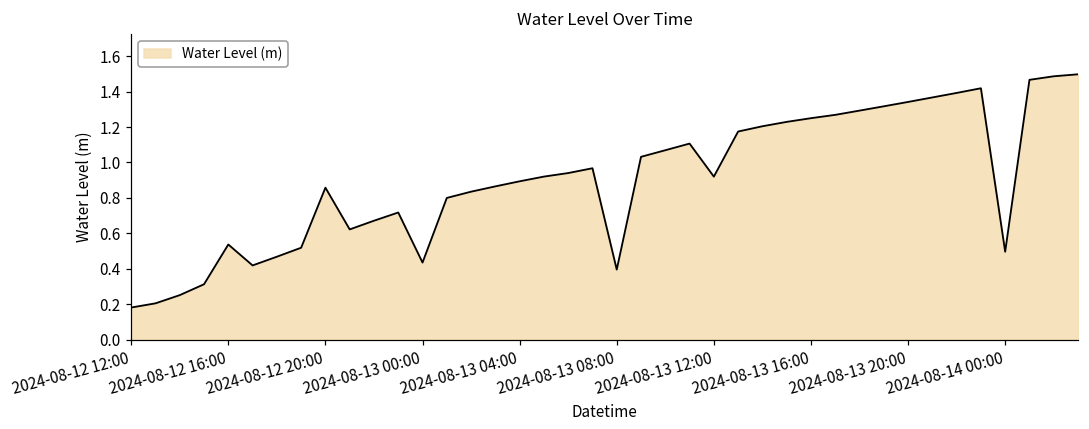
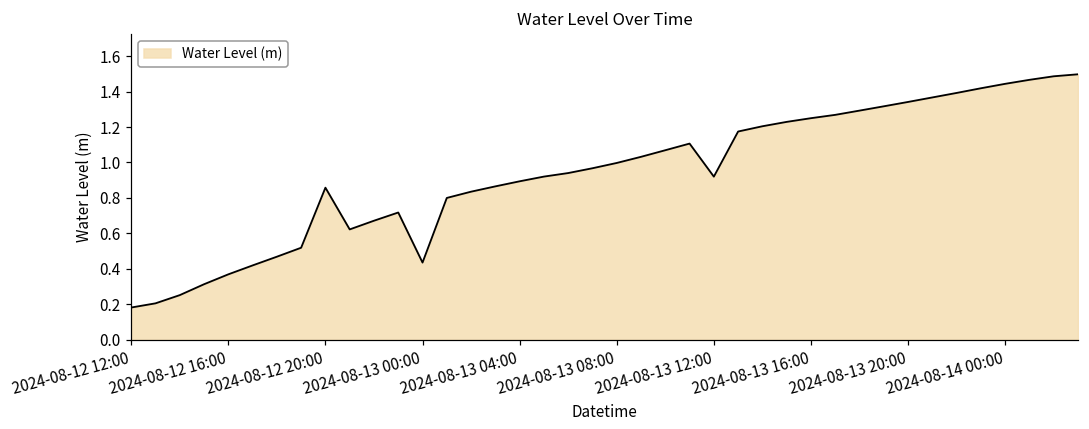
2024-08-12 16:00: 0.54 -> 0.37
2024-08-13 08:00: 0.40 -> 1.00
2024-08-14 00:00: 0.50 -> 1.44
